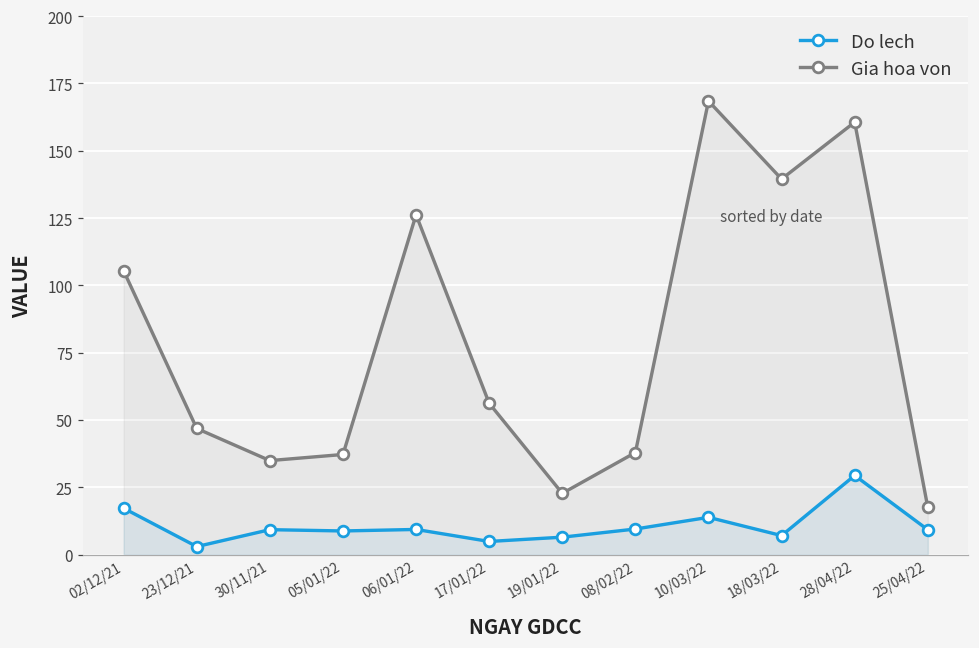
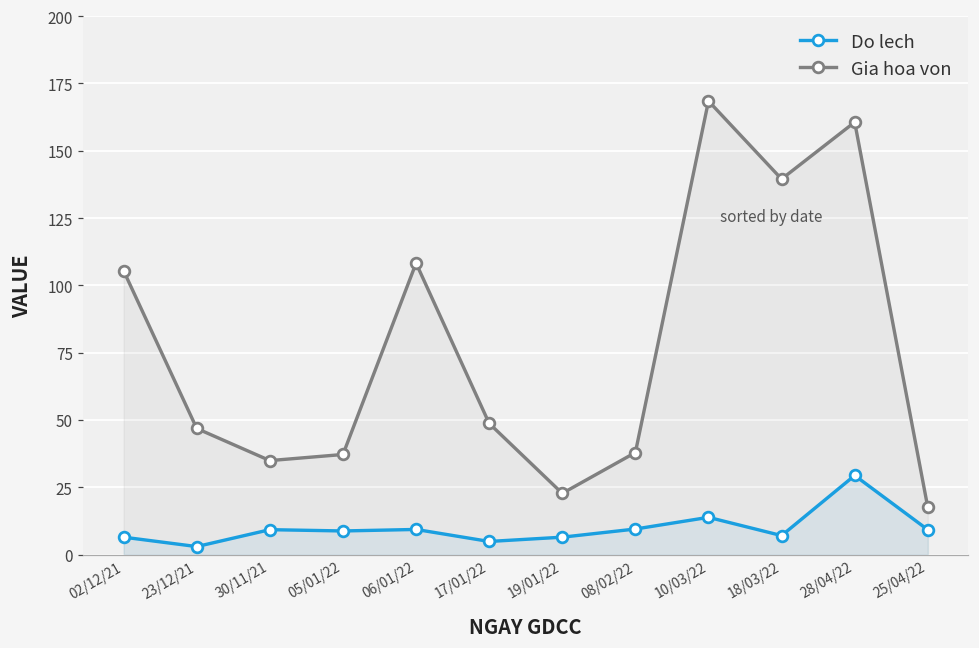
Do lech, 02/12/21: 17 -> 6
Gia hoa von, 06/01/22: 126 -> 108
Gia hoa von, 17/01/22: 56 -> 49
